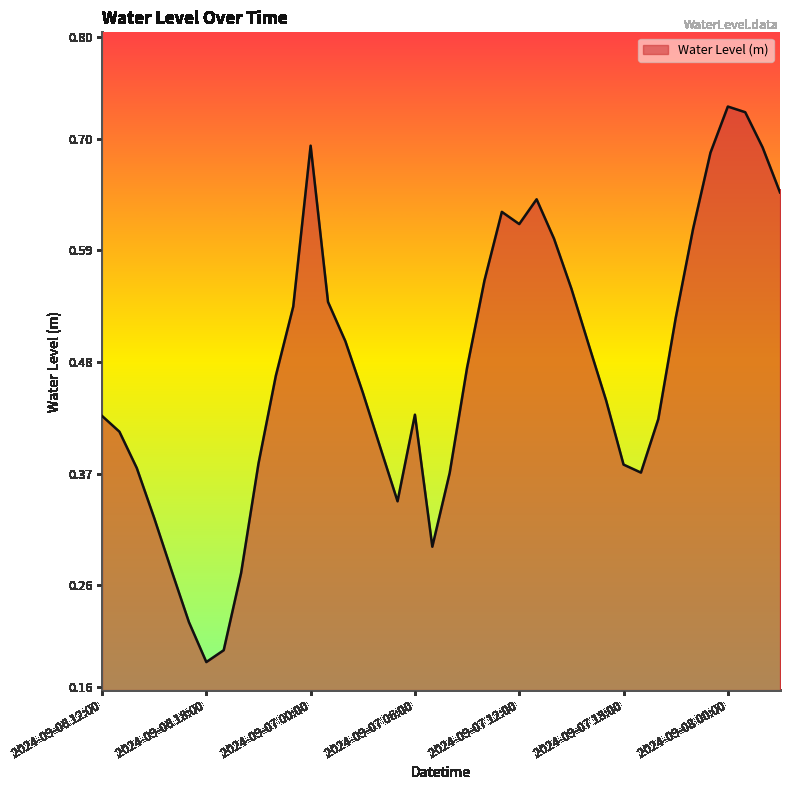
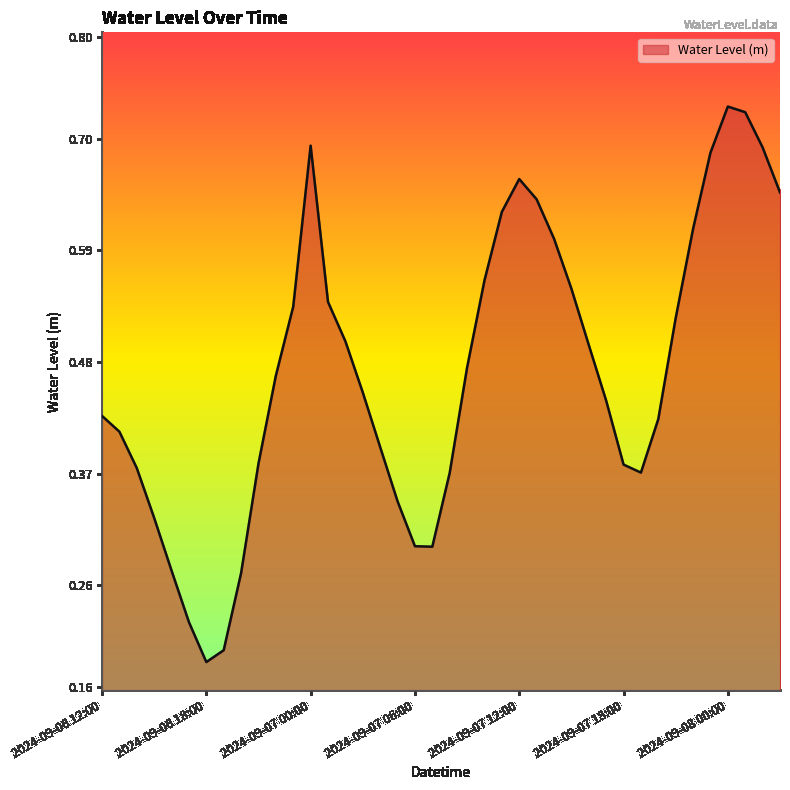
2024-09-07 06:00: 0.428 -> 0.298
2024-09-07 12:00: 0.616 -> 0.660
